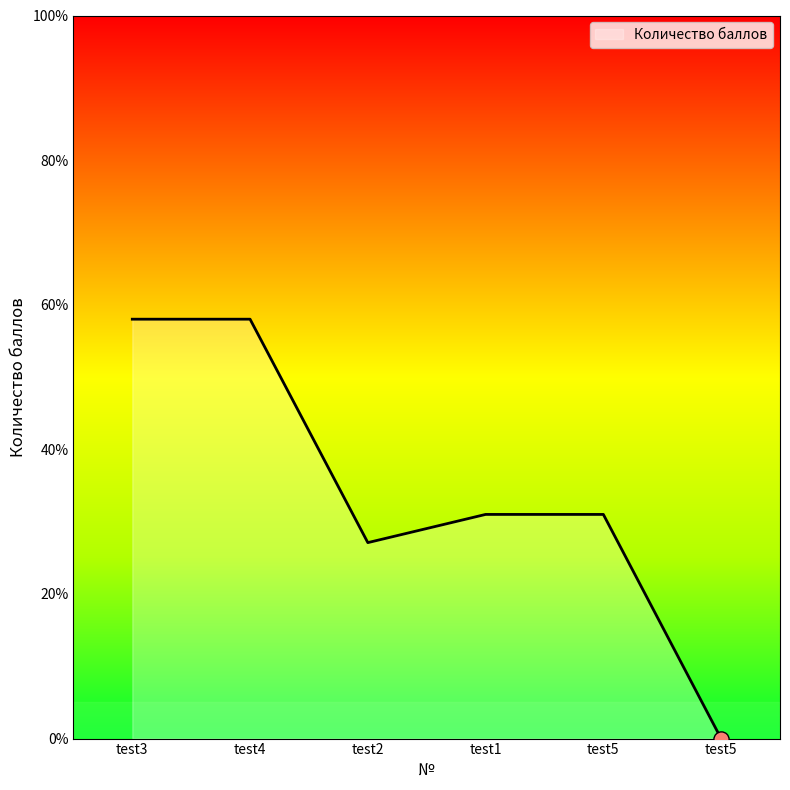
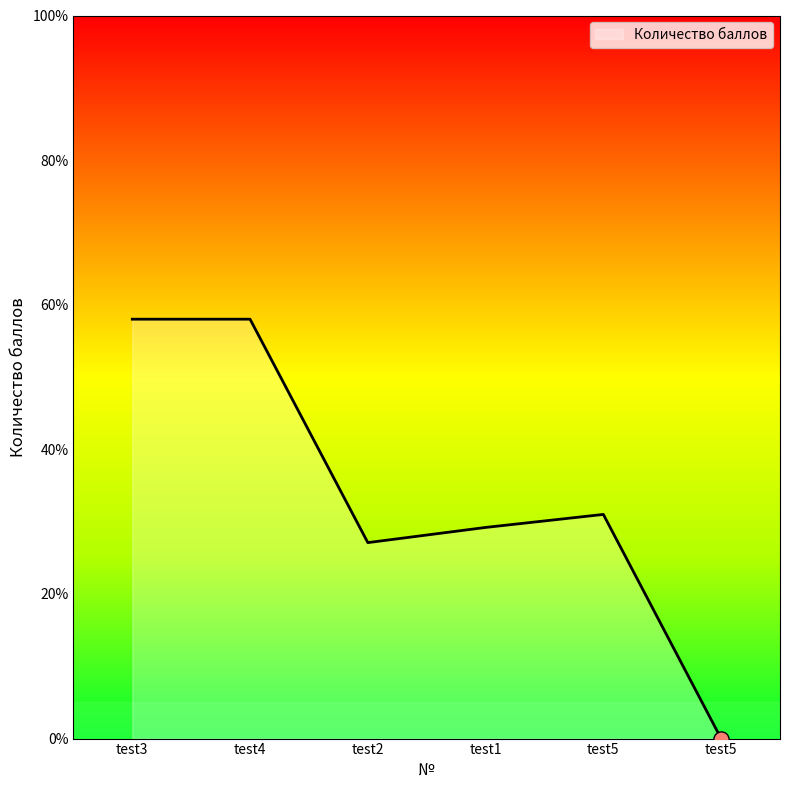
Количество баллов, test1: 31% -> 29%
